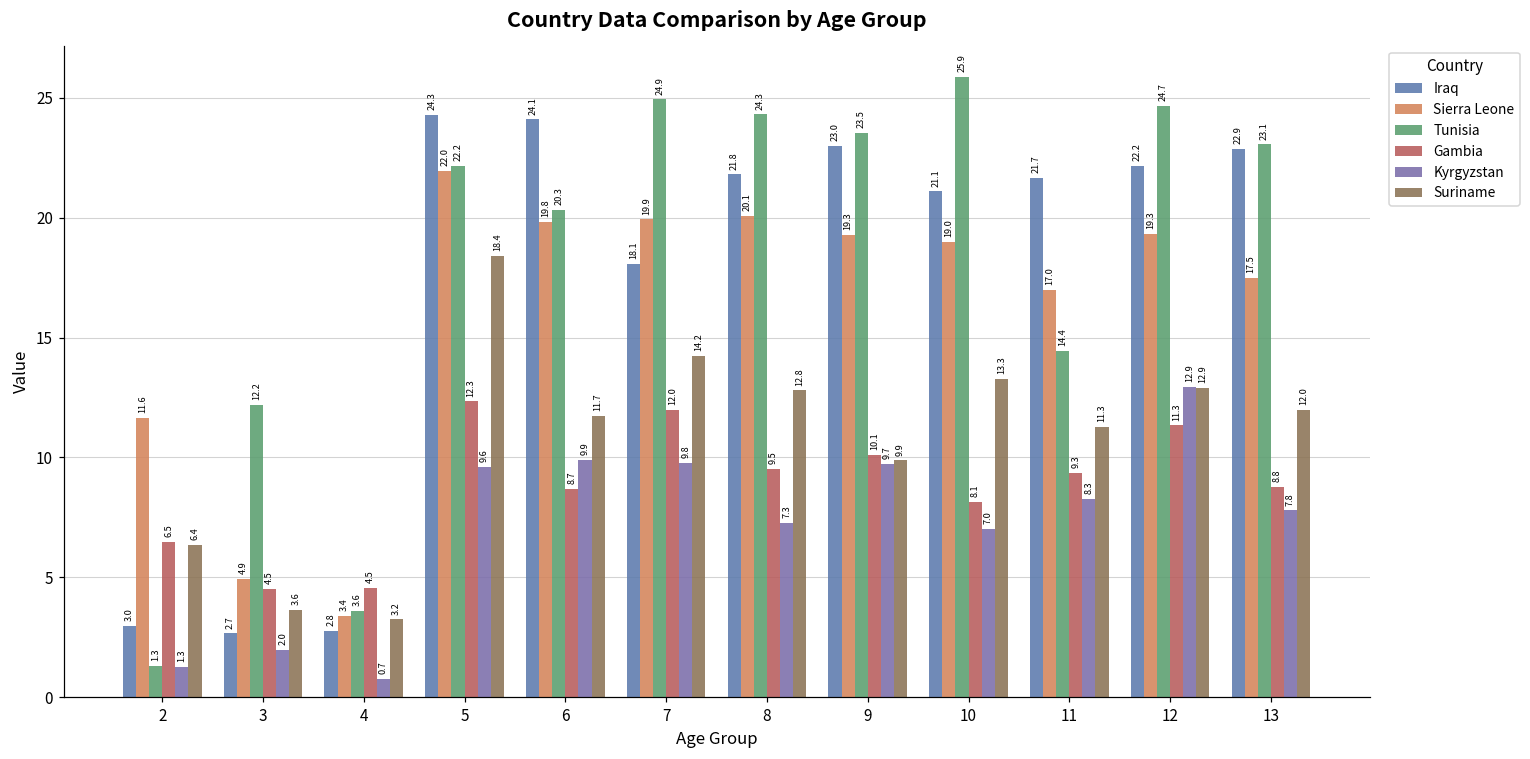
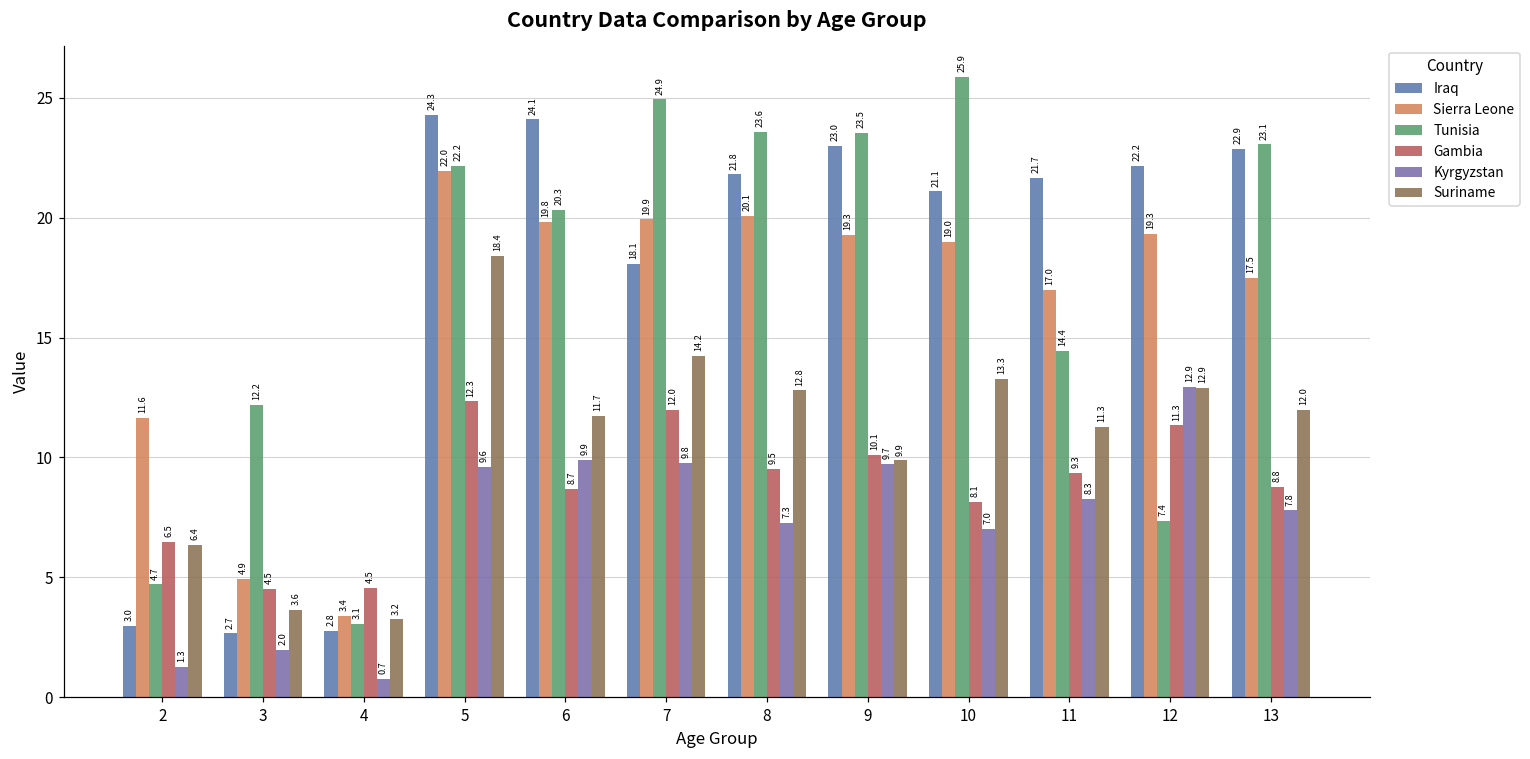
Tunisia, 2: 1.3 -> 4.7
Tunisia, 4: 3.6 -> 3.1
Tunisia, 8: 24.3 -> 23.6
Tunisia, 12: 24.7 -> 7.4
